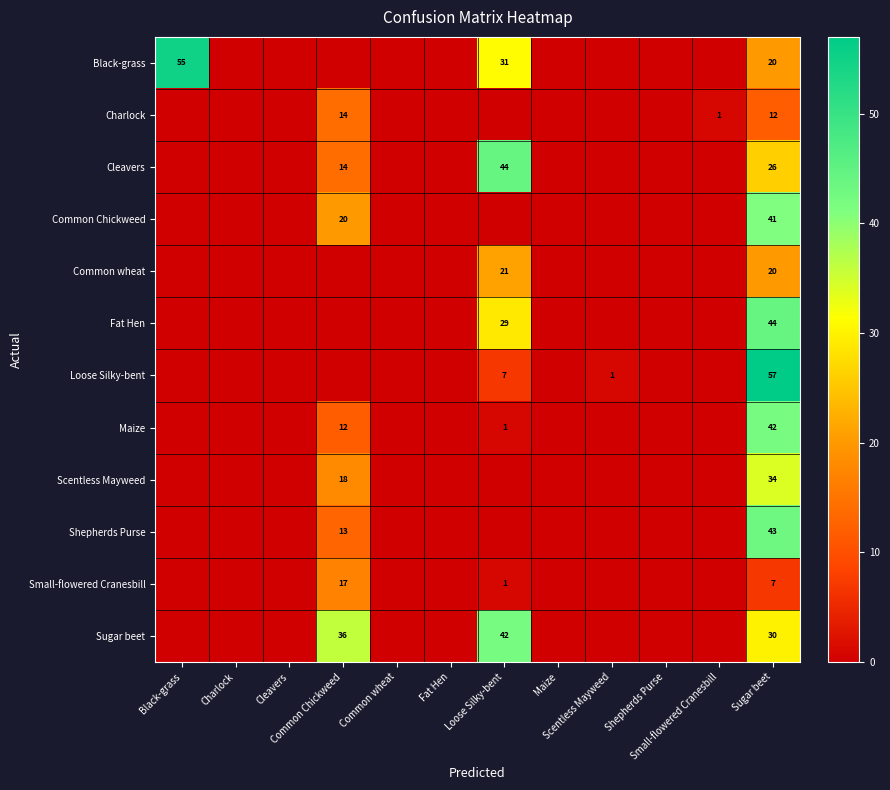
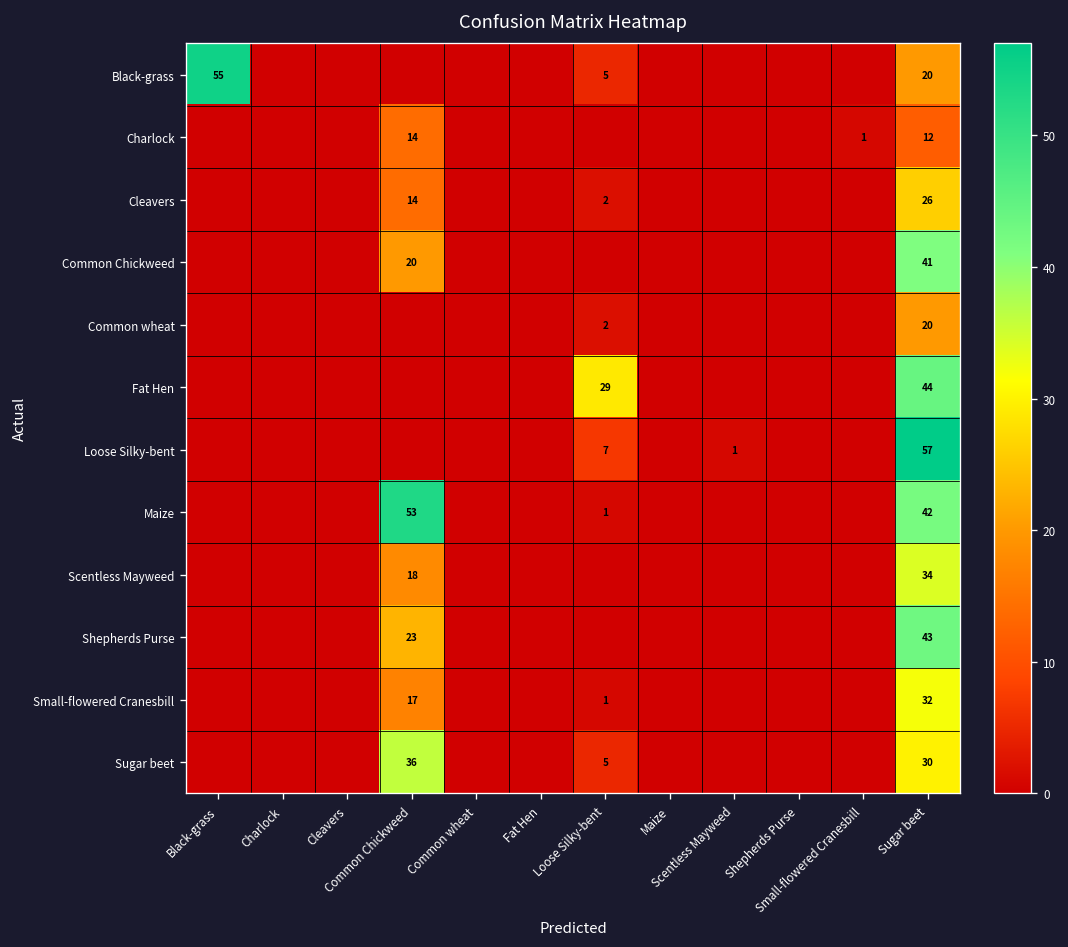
Black-grass, Loose Silky-bent: 31 -> 5
Cleavers, Loose Silky-bent: 44 -> 2
Common wheat, Loose Silky-bent: 21 -> 2
Maize, Common Chickweed: 12 -> 53
Shepherds Purse, Common Chickweed: 13 -> 23
Small-flowered Cranesbill, Sugar beet: 7 -> 32
Sugar beet, Loose Silky-bent: 42 -> 5
